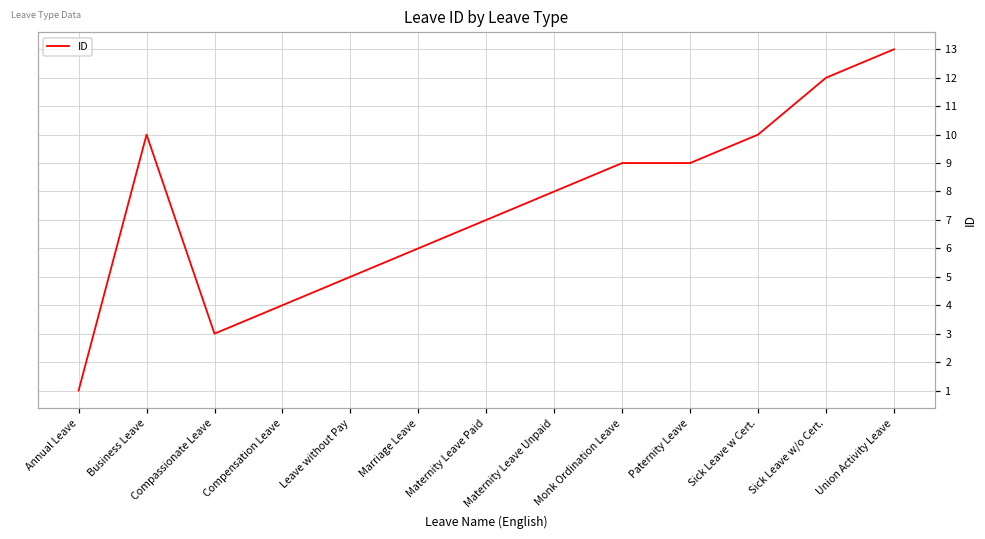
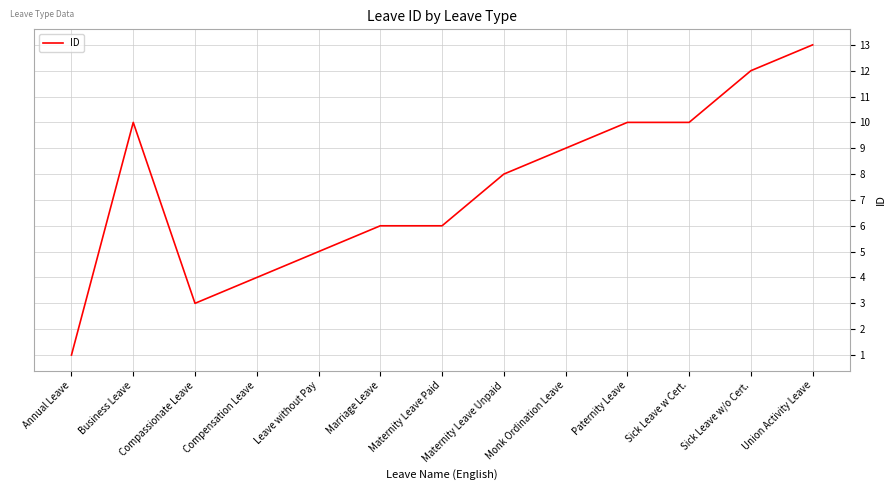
Maternity Leave Paid: 7 -> 6
Paternity Leave: 9 -> 10
